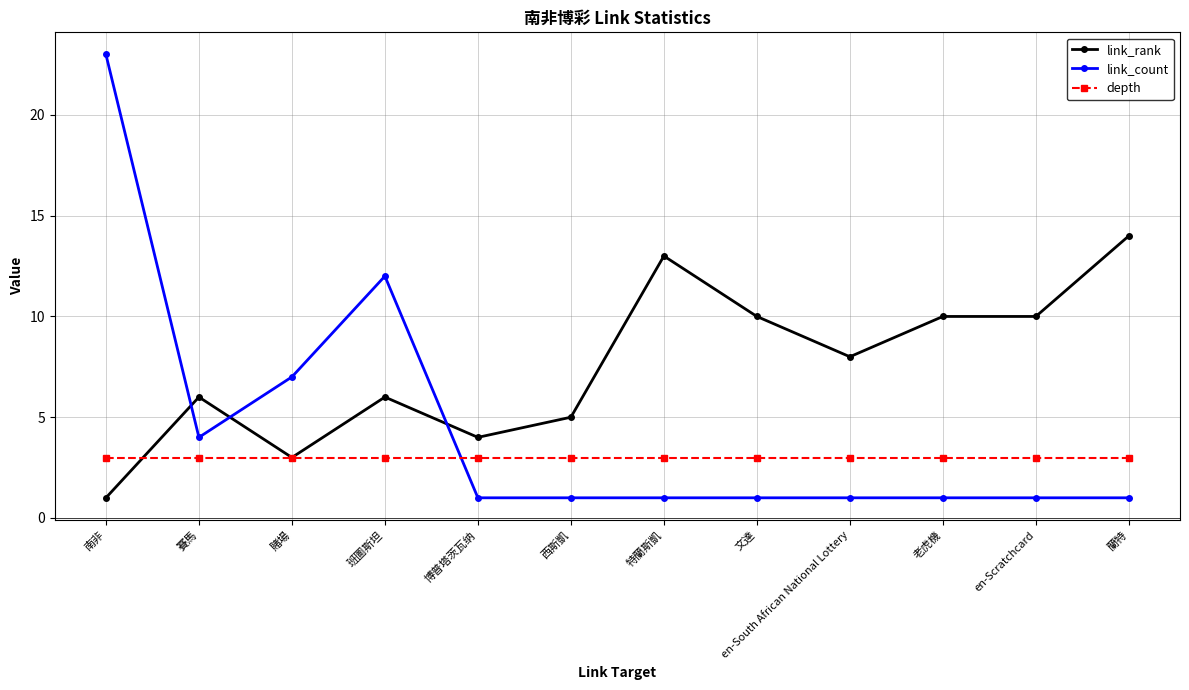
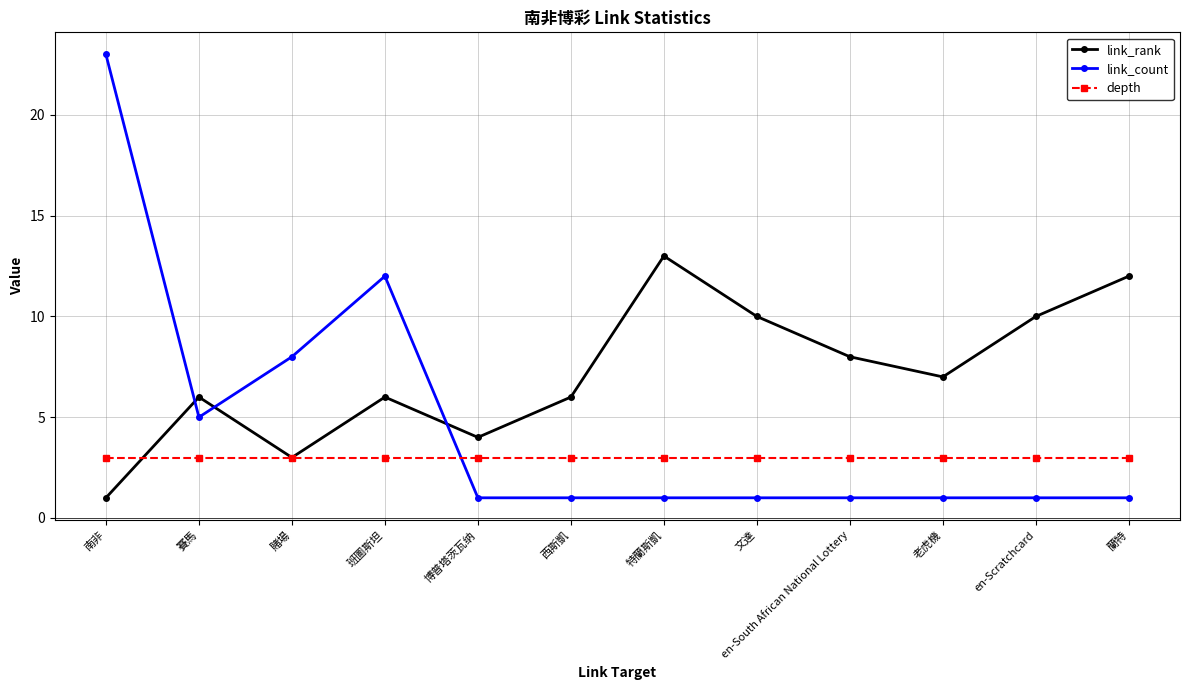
link_count, 賽馬: 4 -> 5
link_count, 賭場: 7 -> 8
link_rank, 西斯凱: 5 -> 6
link_rank, 老虎機: 10 -> 7
link_rank, 蘭特: 14 -> 12
